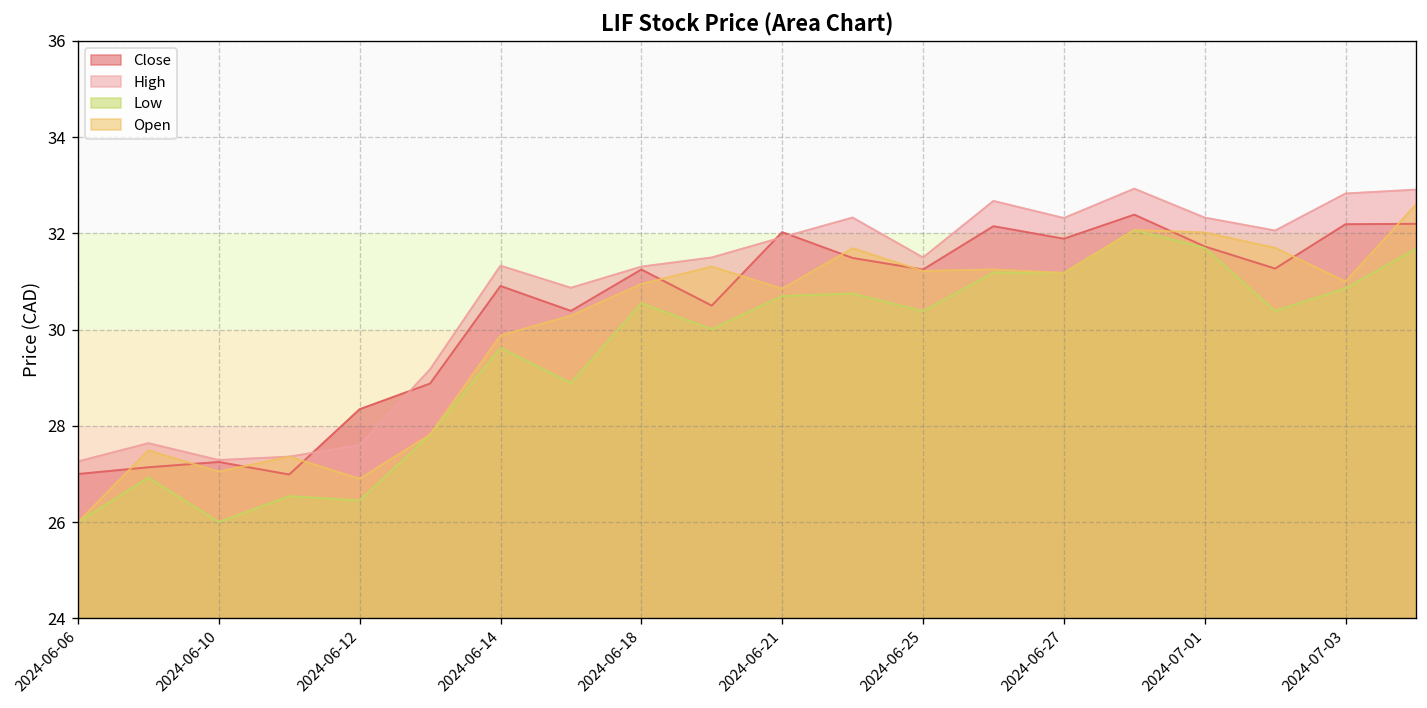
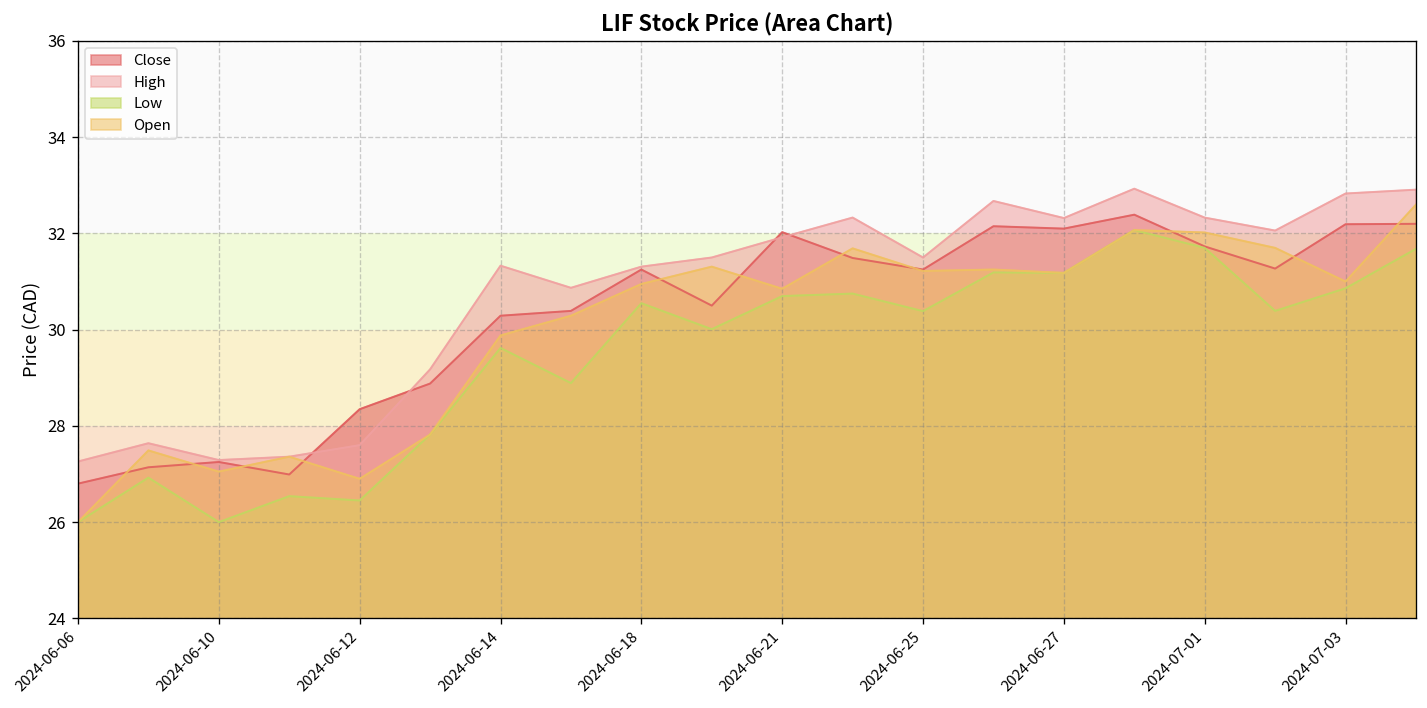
Close, 2024-06-06: 27.0 -> 26.8
Close, 2024-06-14: 30.9 -> 30.3
Close, 2024-06-27: 31.9 -> 32.1
